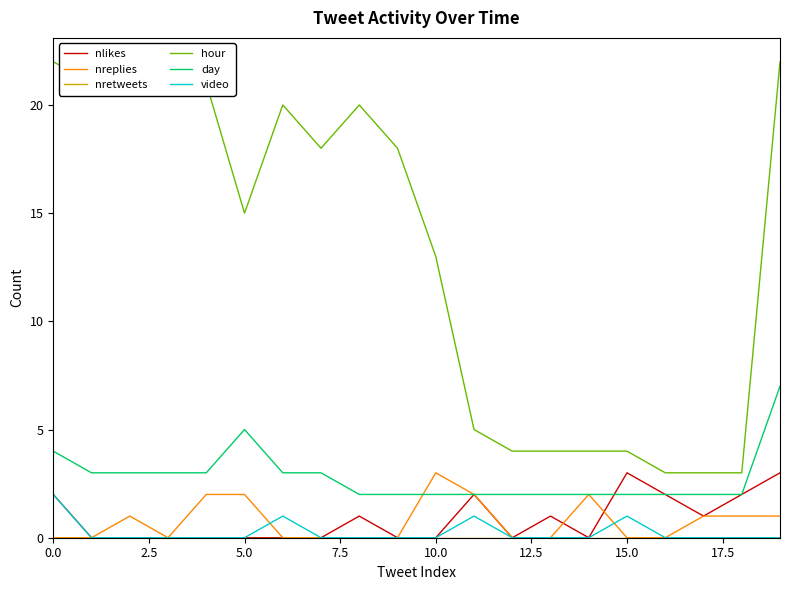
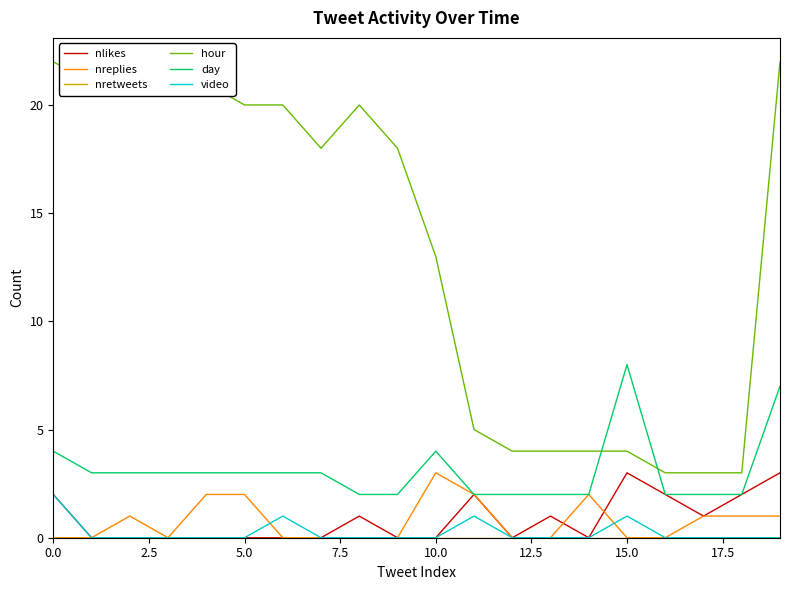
hour, 5.0: 15 -> 20
day, 5.0: 5 -> 3
day, 10.0: 2 -> 4
day, 15.0: 2 -> 8
